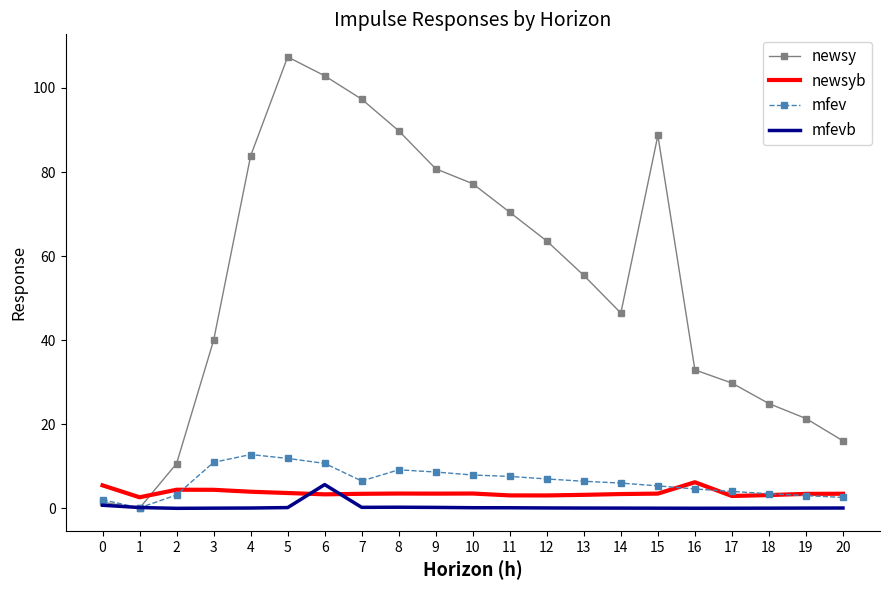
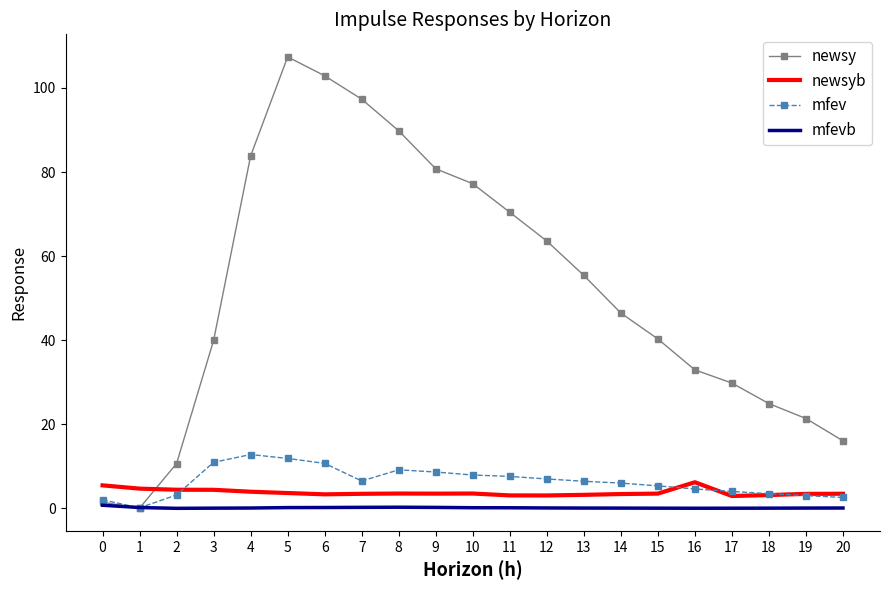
newsyb, 1: 3 -> 5
mfevb, 6: 6 -> 0
newsy, 15: 89 -> 40
